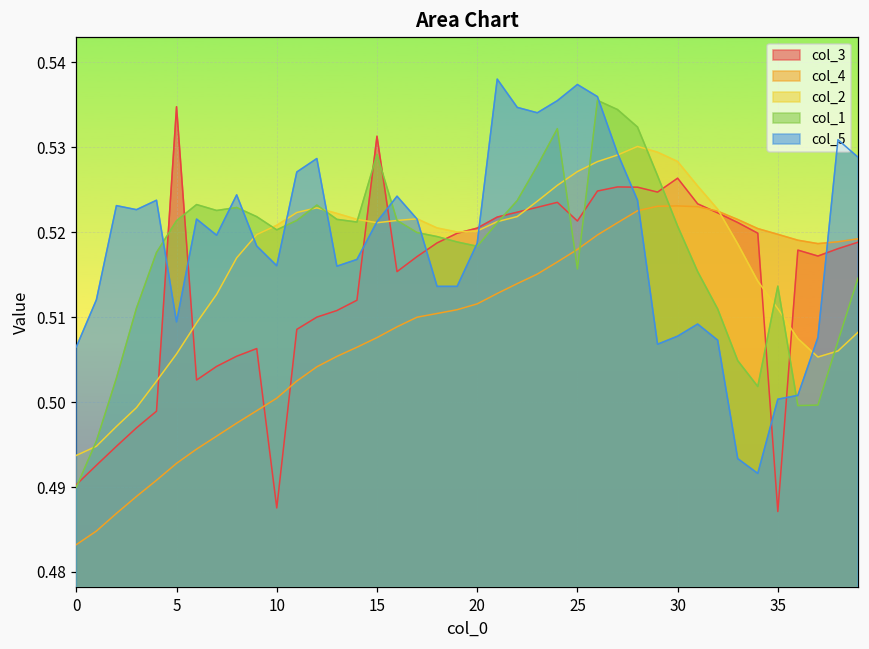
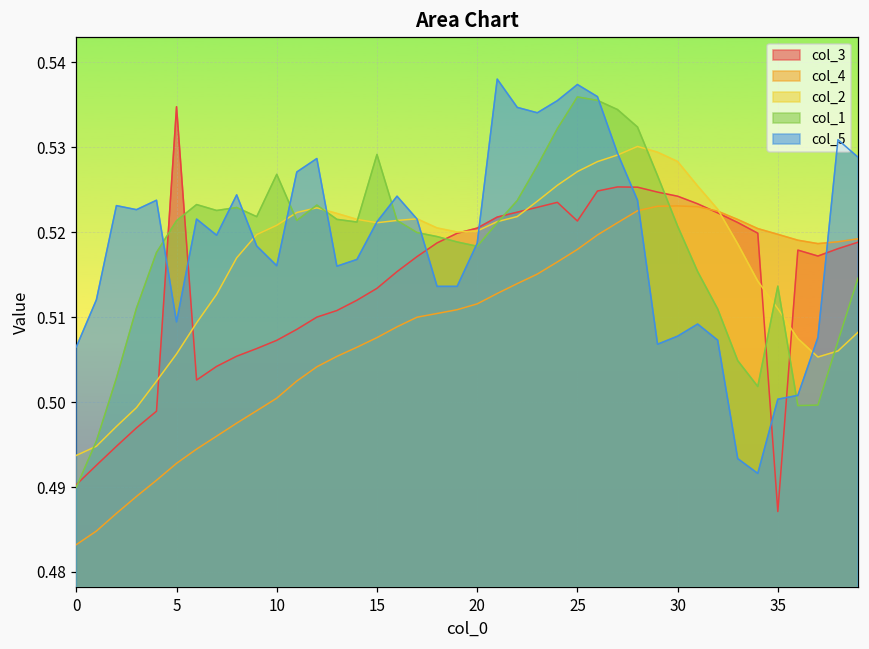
col_3, 10: 0.488 -> 0.507
col_1, 10: 0.520 -> 0.527
col_3, 15: 0.531 -> 0.513
col_1, 25: 0.516 -> 0.536
col_3, 30: 0.526 -> 0.524
